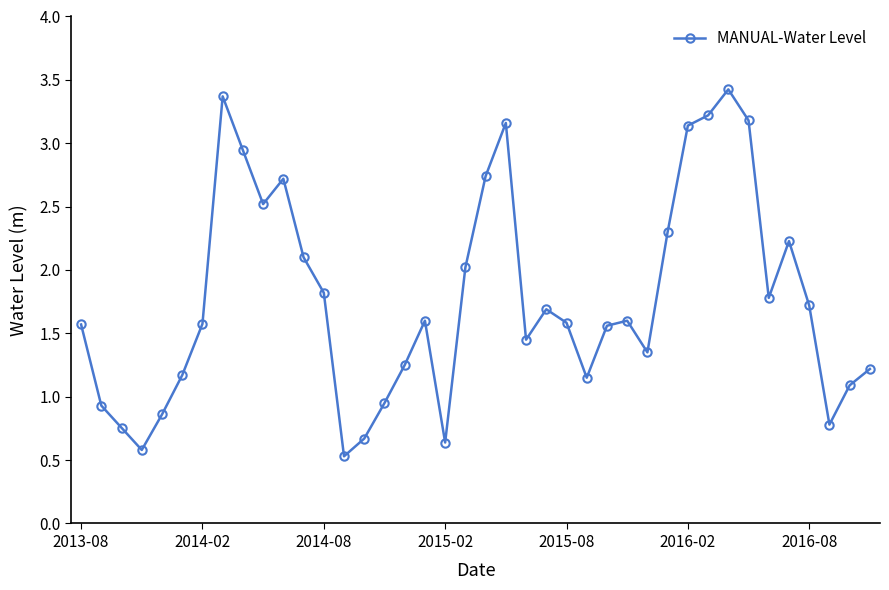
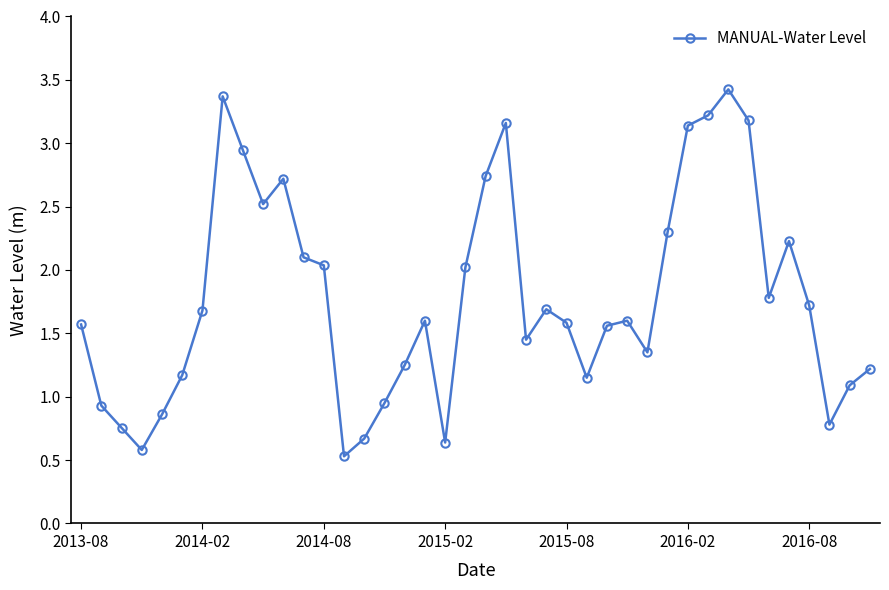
2014-02: 1.57 -> 1.68
2014-08: 1.82 -> 2.04
